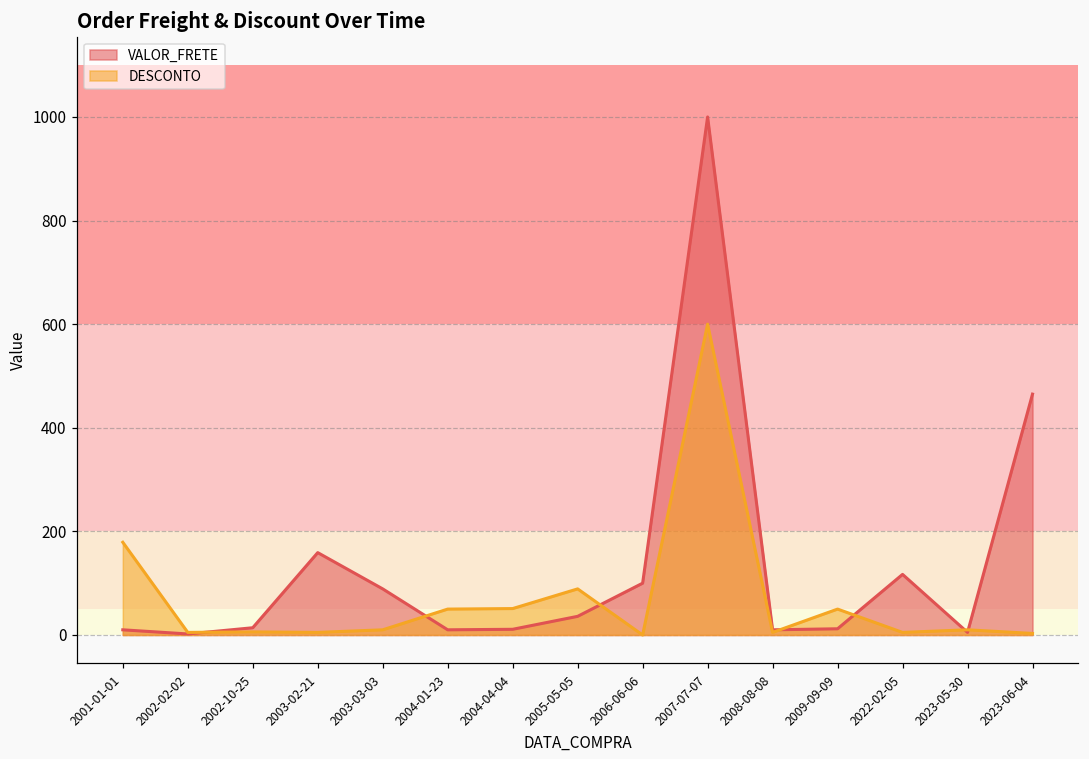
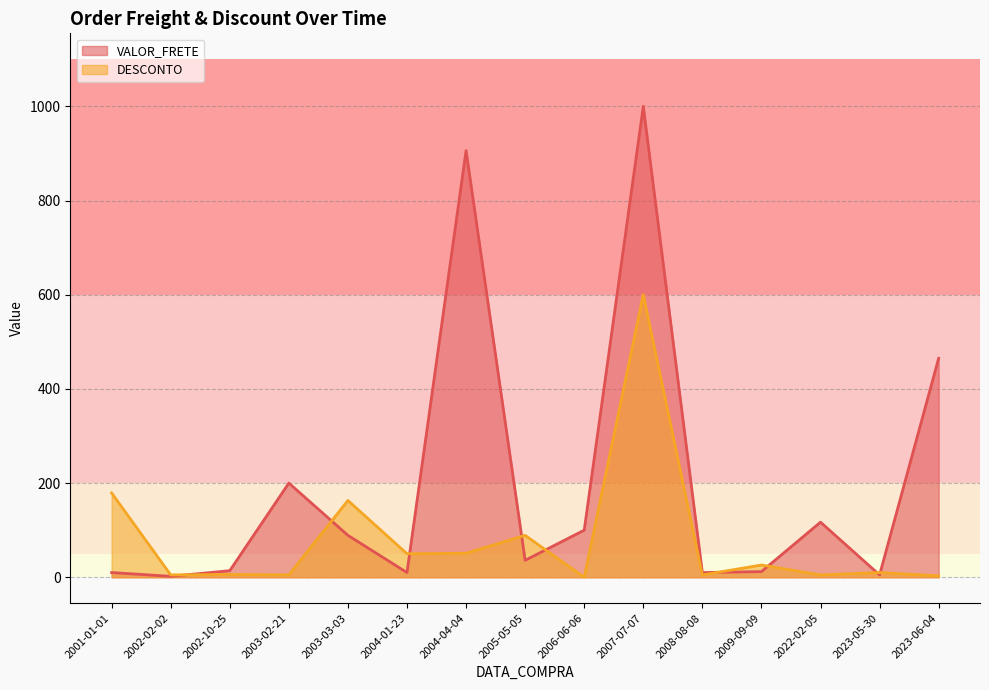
VALOR_FRETE, 2003-02-21: 160 -> 200
DESCONTO, 2003-03-03: 10 -> 160
VALOR_FRETE, 2004-04-04: 10 -> 910
DESCONTO, 2009-09-09: 50 -> 30
